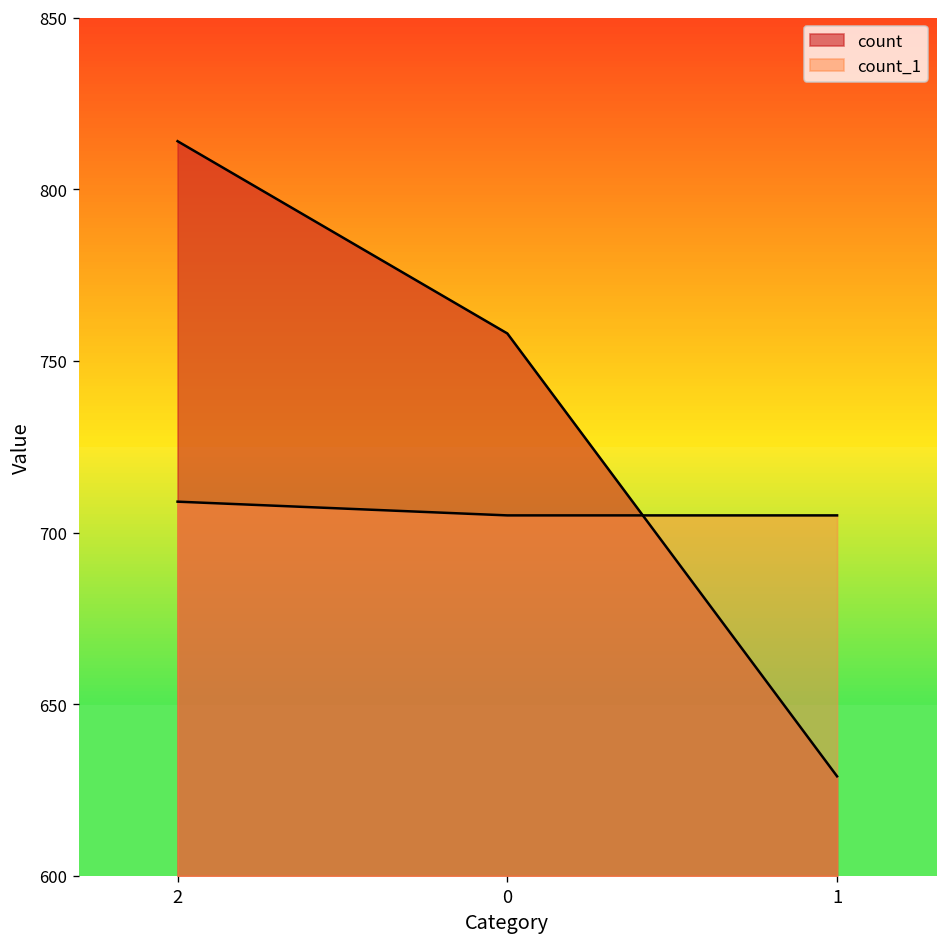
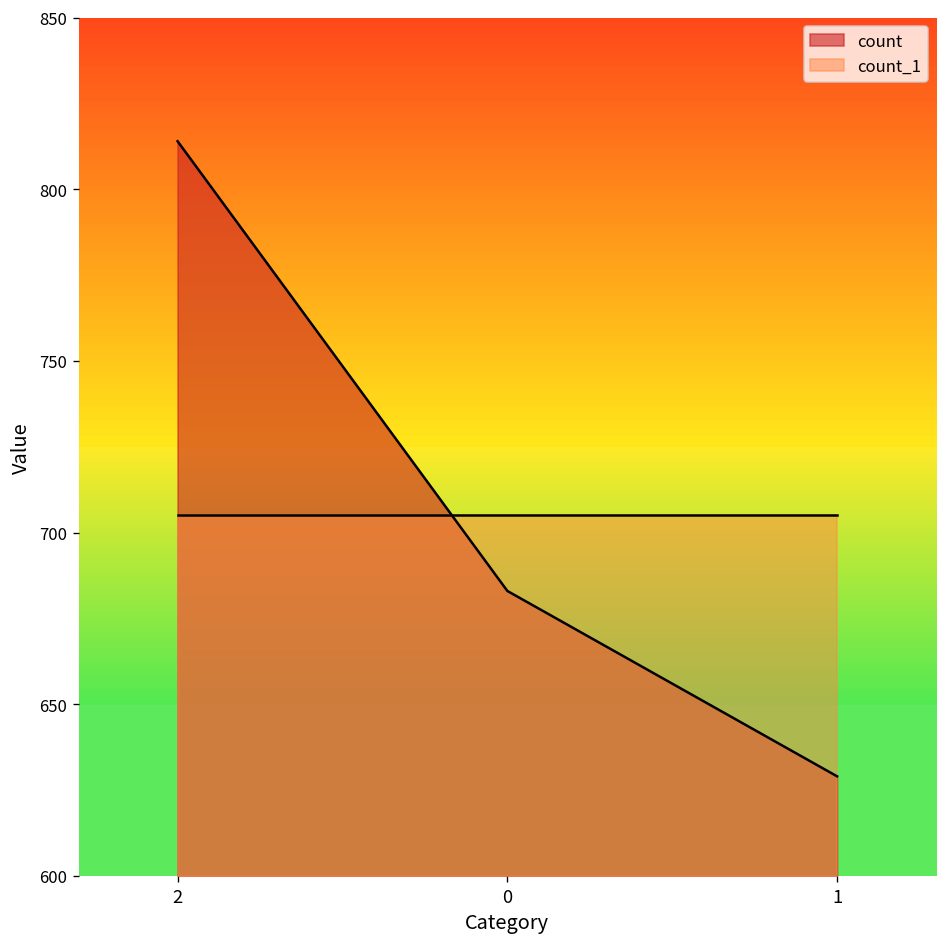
count_1, 2: 709 -> 705
count, 0: 758 -> 683
